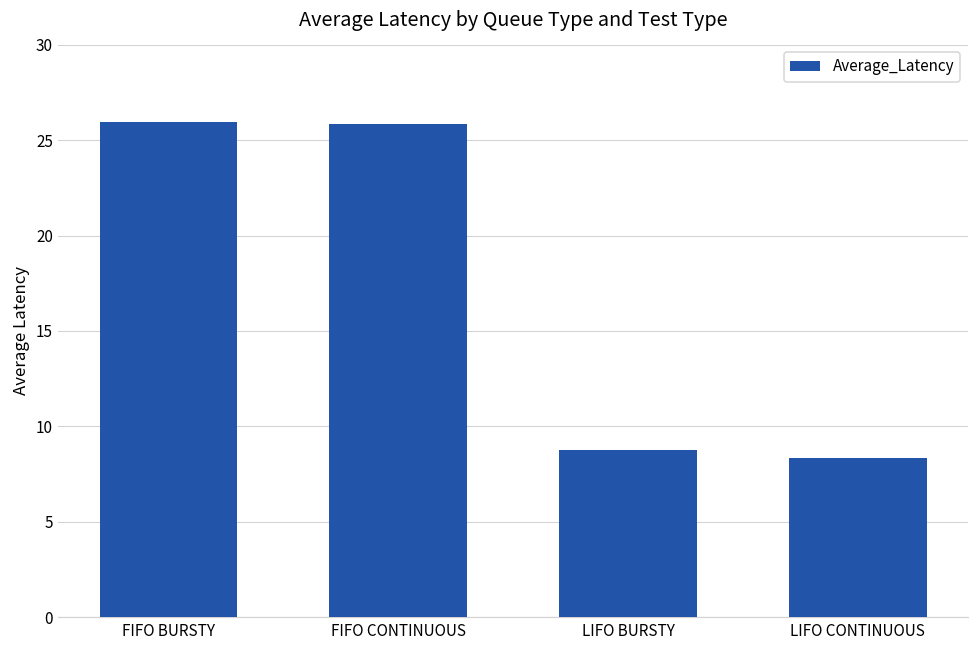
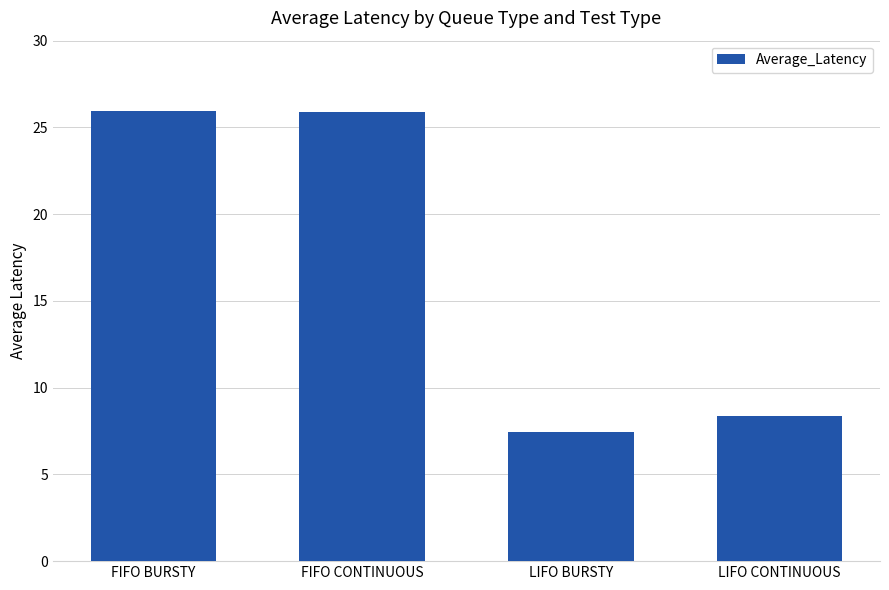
LIFO BURSTY: 8.8 -> 7.4
